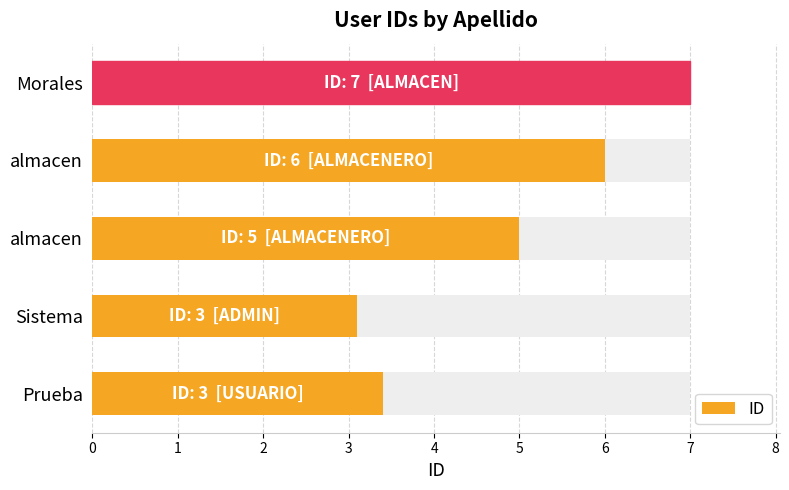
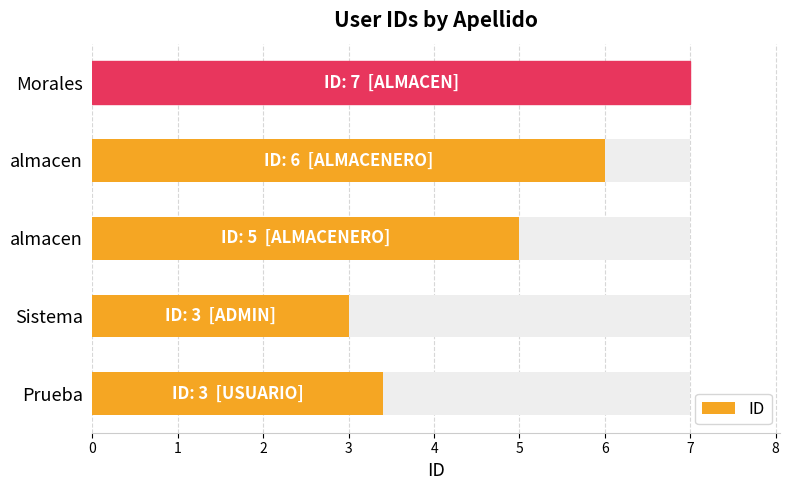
ID, Sistema: 3.1 -> 3.0
